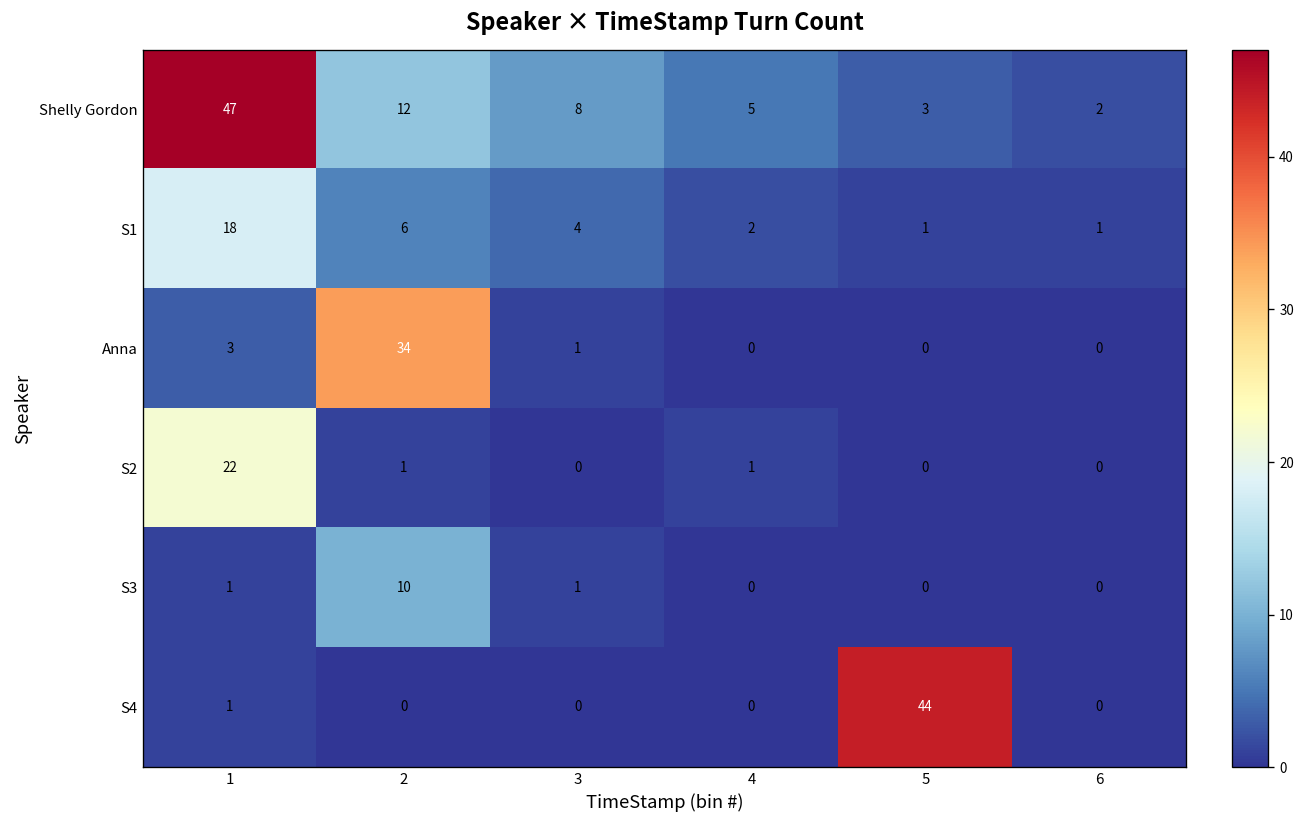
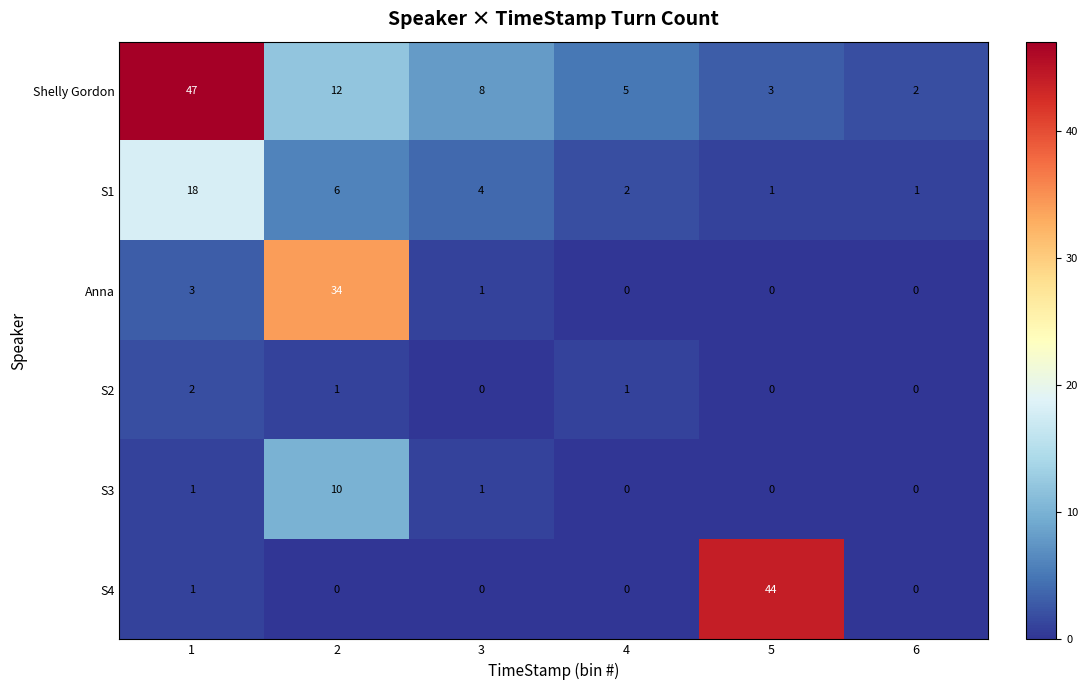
S2, 1: 22 -> 2
